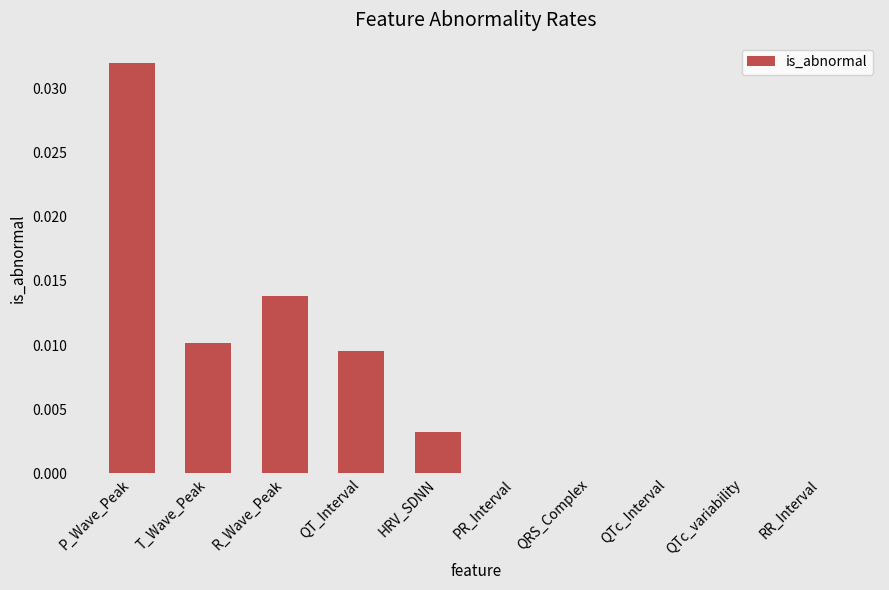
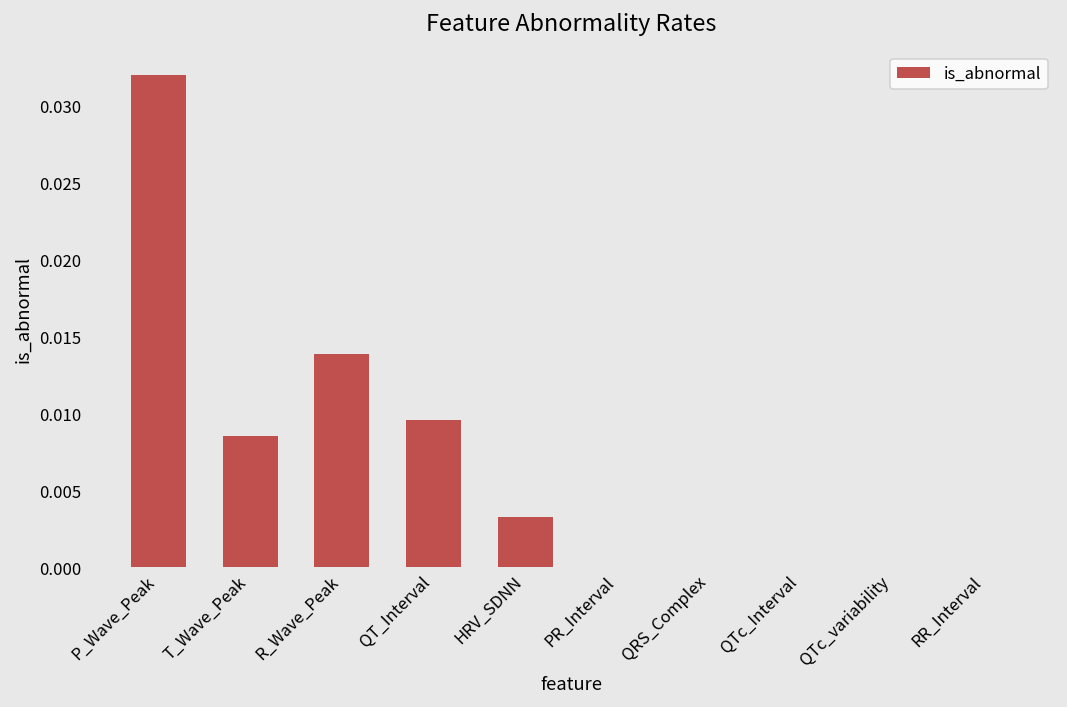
T_Wave_Peak: 0.0101 -> 0.0085
